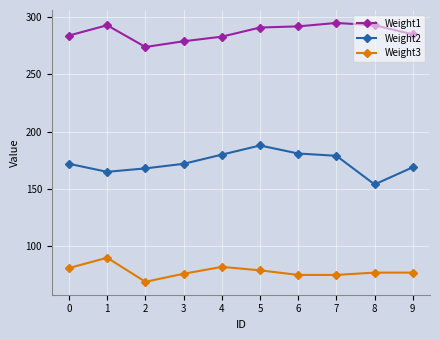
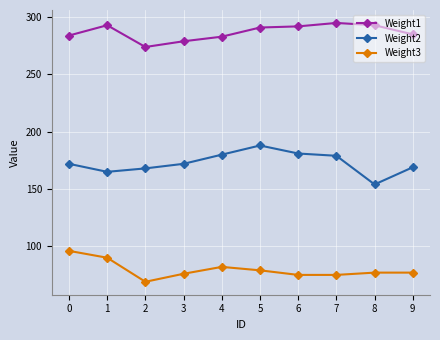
Weight3, 0: 81 -> 96
